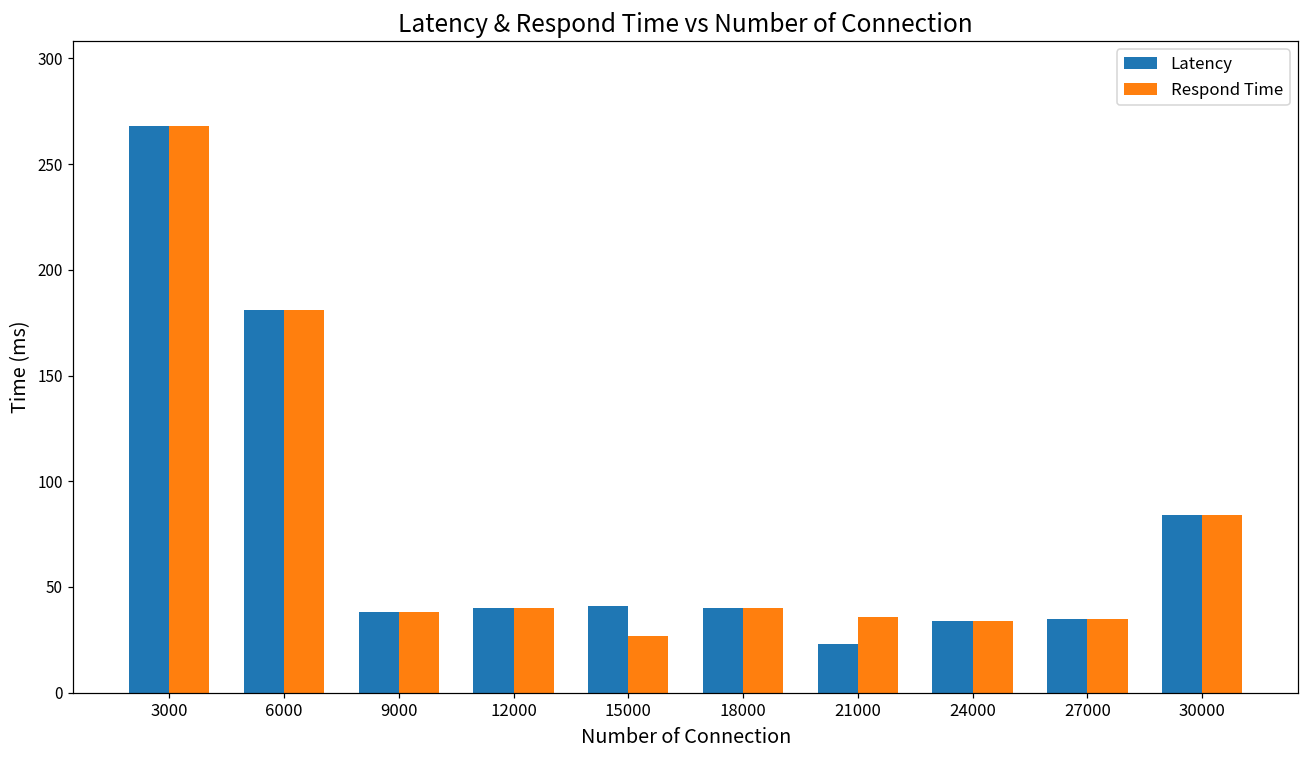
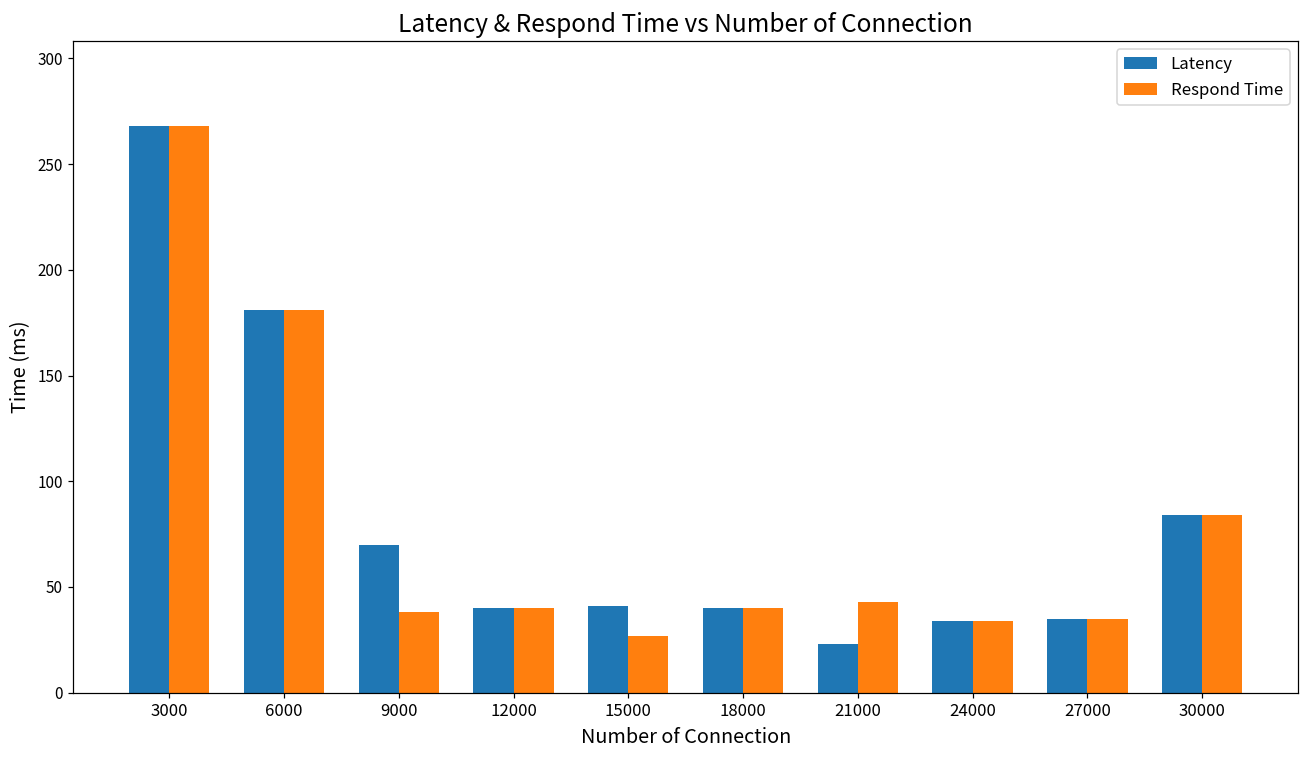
Latency, 9000: 38 -> 70
Respond Time, 21000: 36 -> 43
